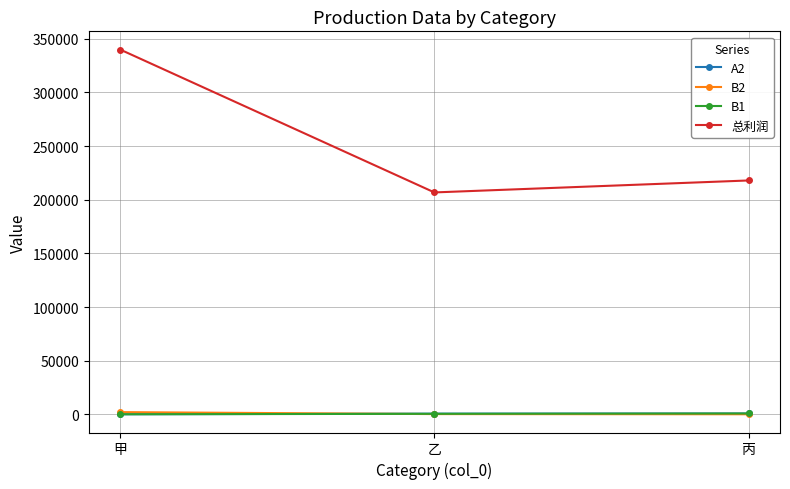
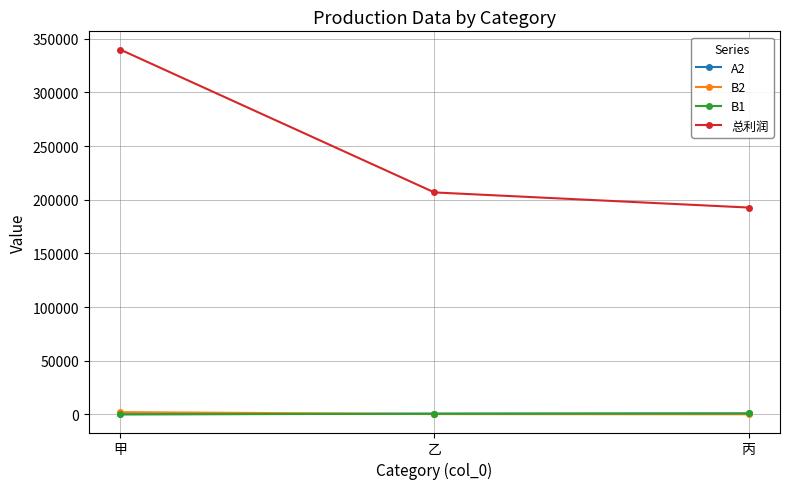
总利润, 丙: 218000 -> 193000
